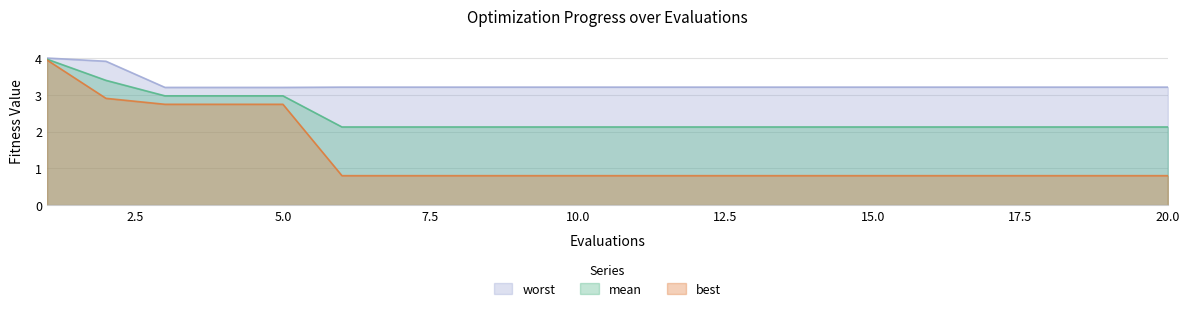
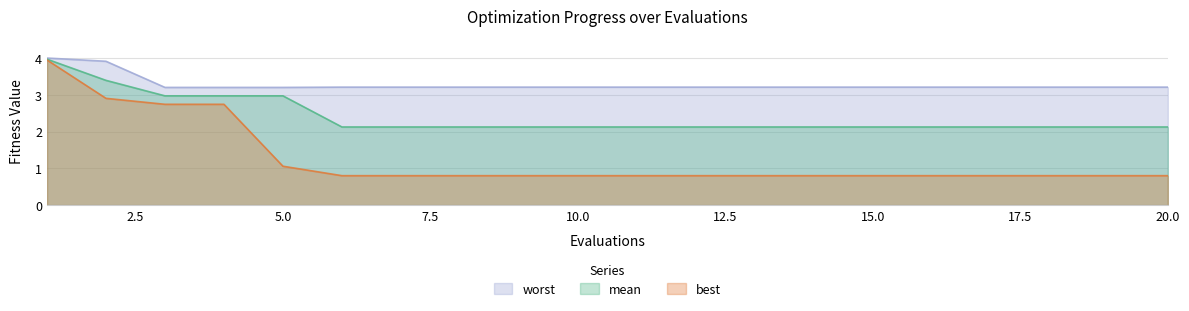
best, 5.0: 2.7 -> 1.1
